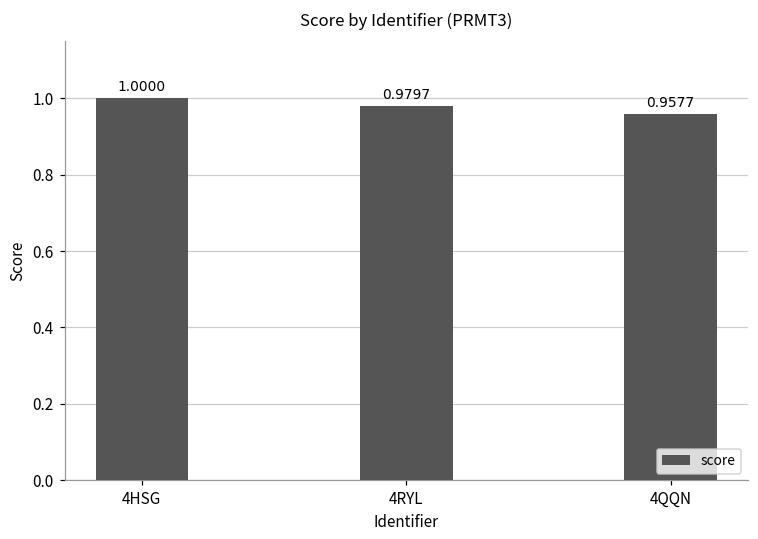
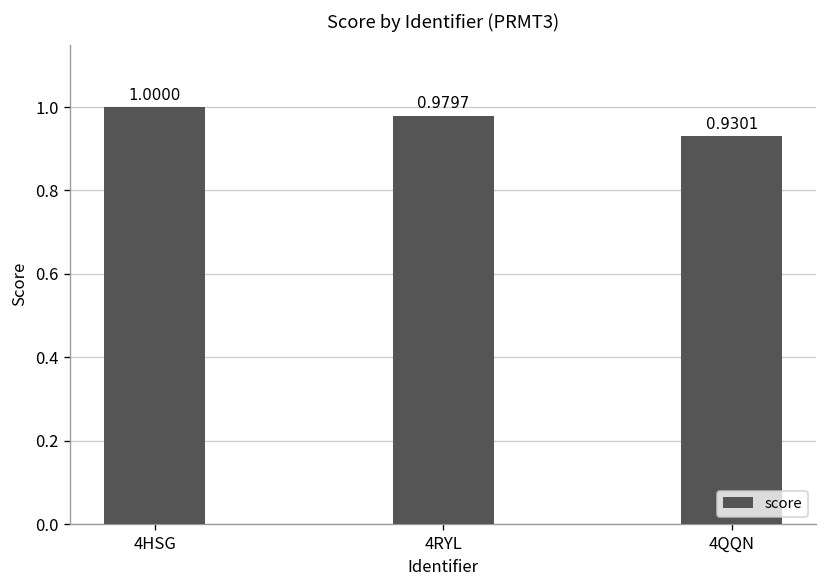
4QQN: 0.9577 -> 0.9301
